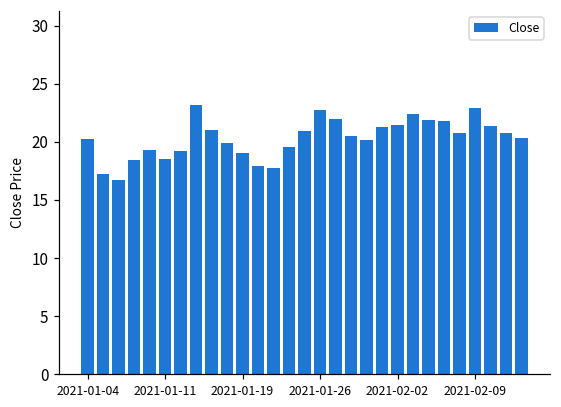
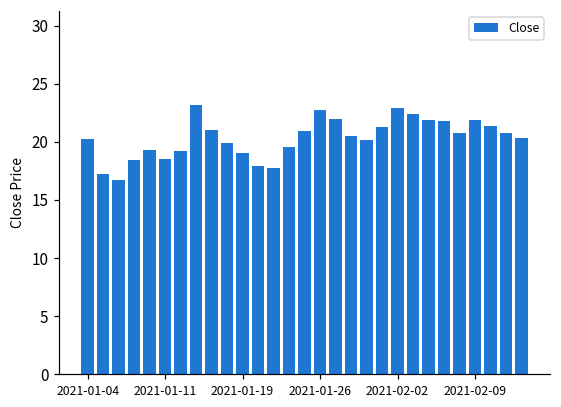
2021-02-02: 21.4 -> 22.9
2021-02-09: 22.9 -> 21.9
